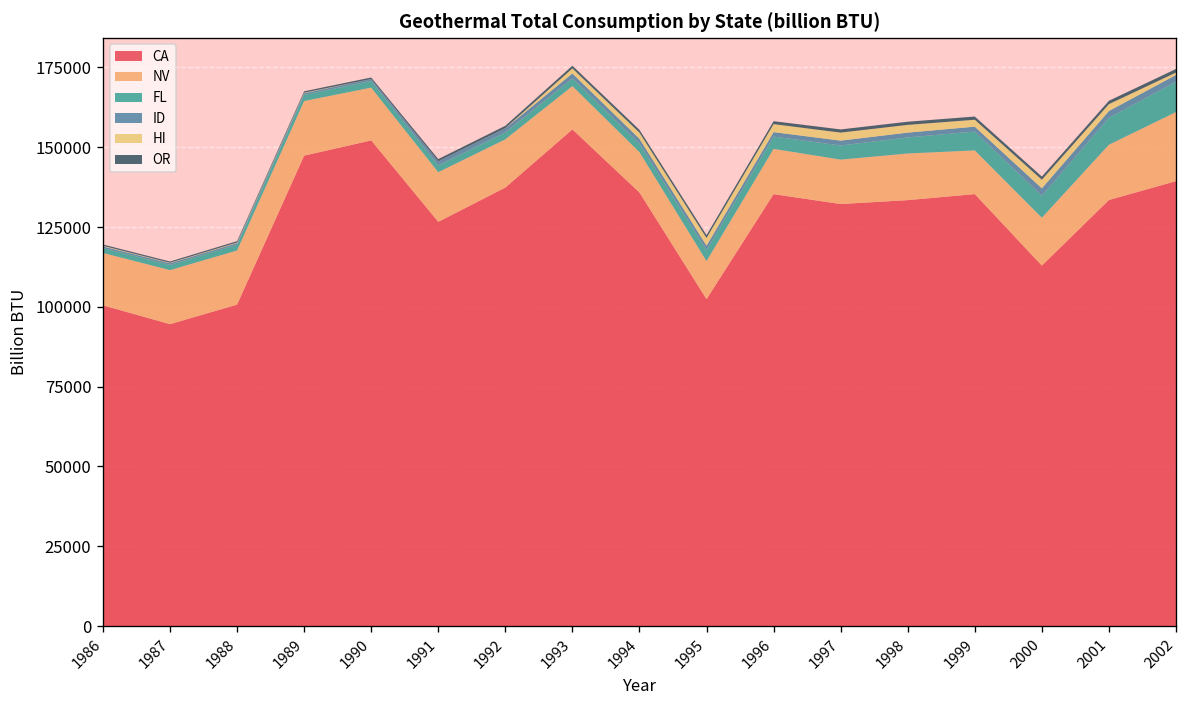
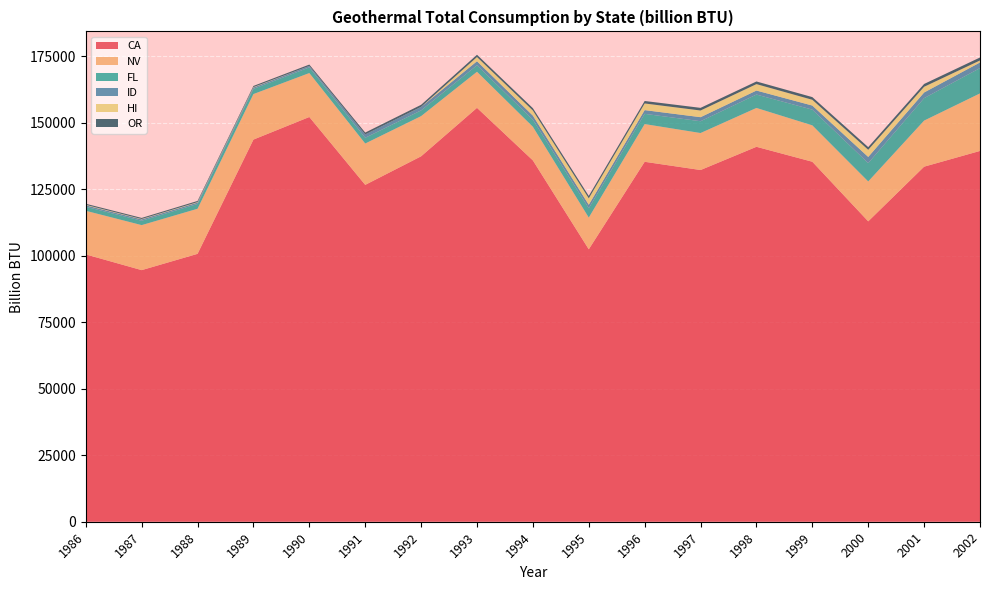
CA, 1989: 147000 -> 144000
CA, 1998: 133000 -> 141000
